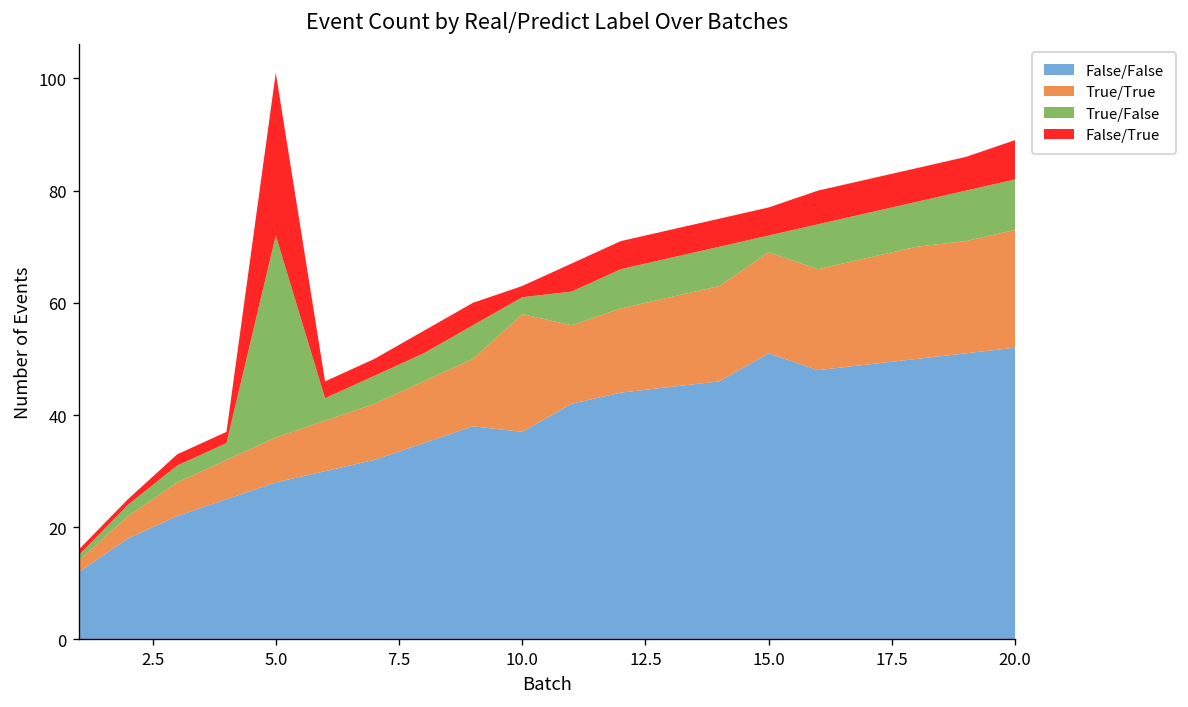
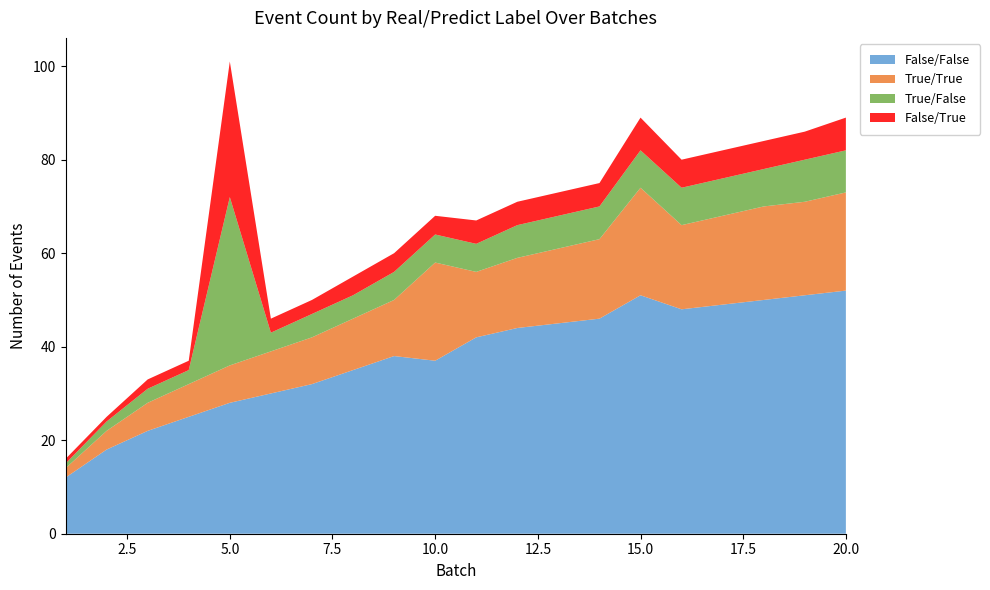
True/False, 10.0: 3 -> 6
False/True, 10.0: 2 -> 4
True/True, 15.0: 18 -> 23
True/False, 15.0: 3 -> 8
False/True, 15.0: 5 -> 7
